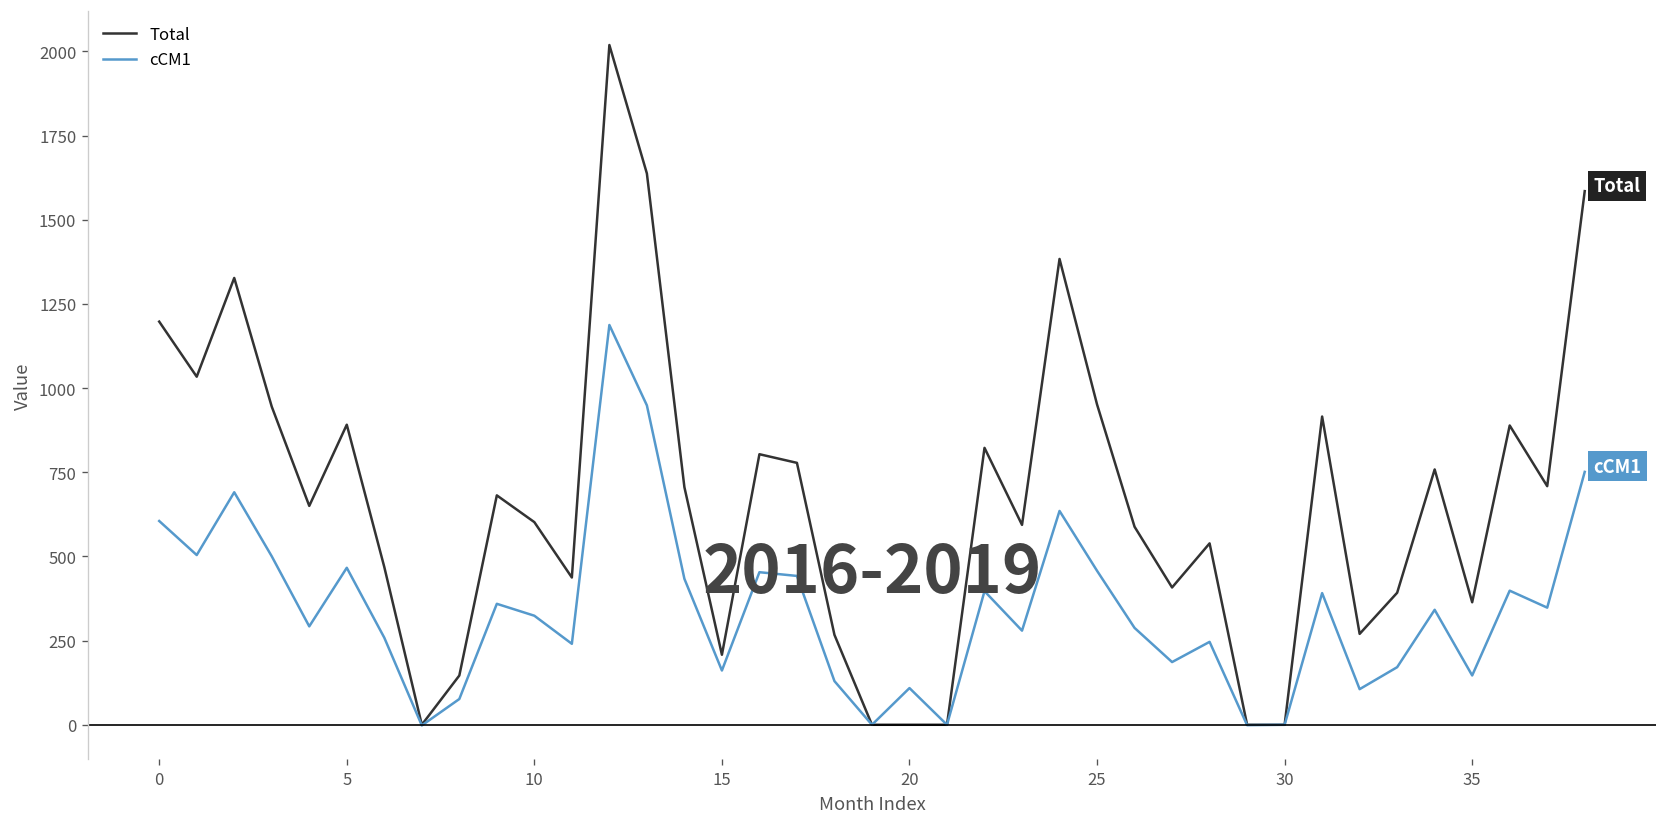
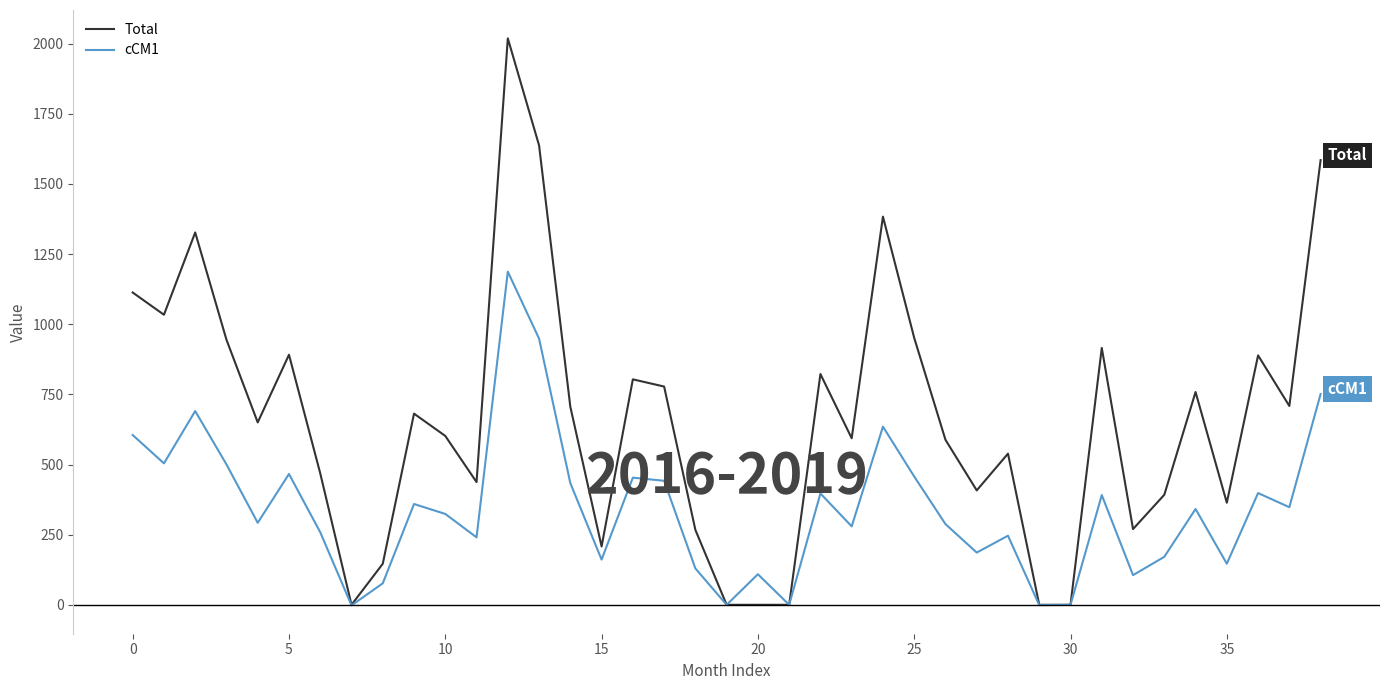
Total, 0: 1200 -> 1110
